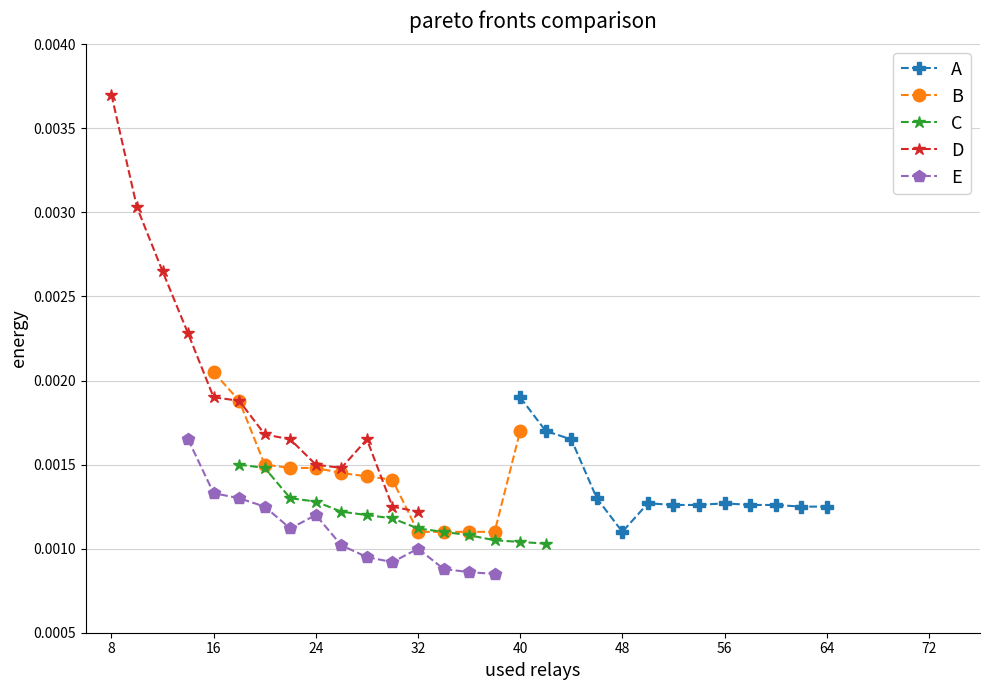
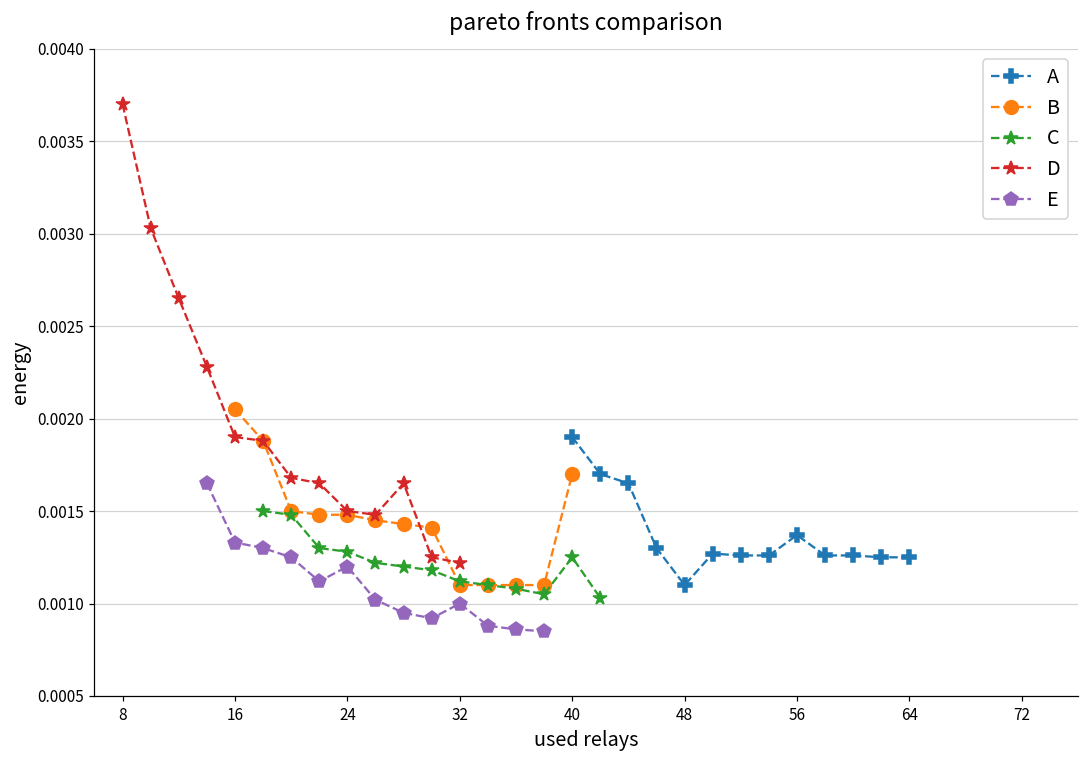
C, 40: 0.00104 -> 0.00125
A, 56: 0.00127 -> 0.00137
